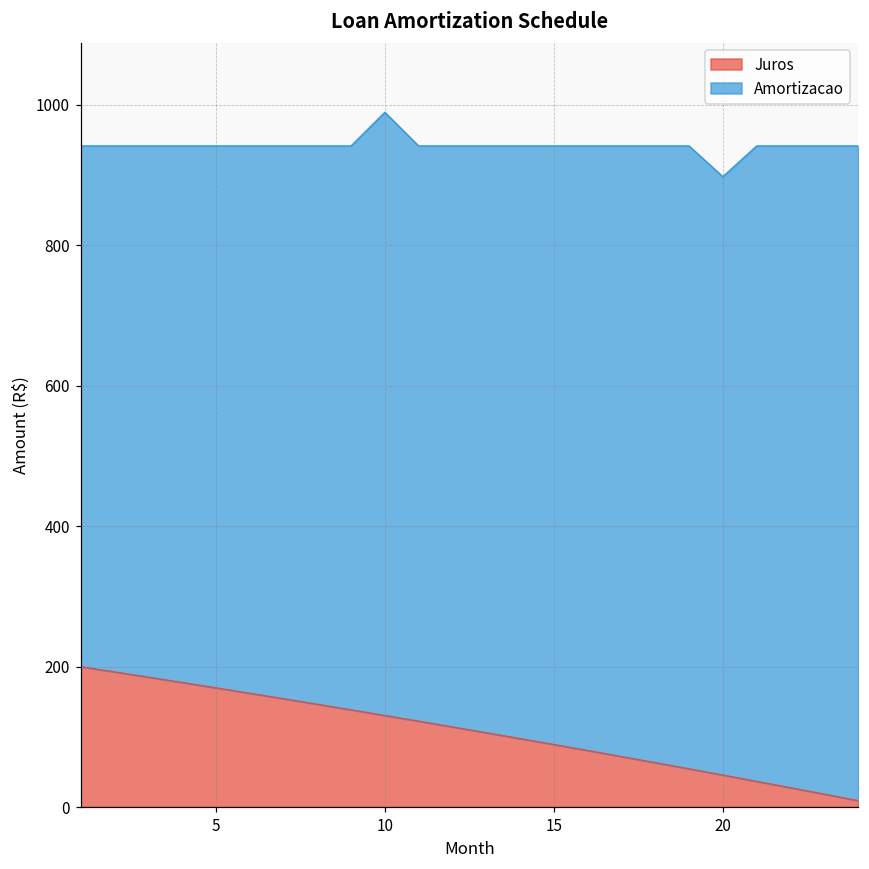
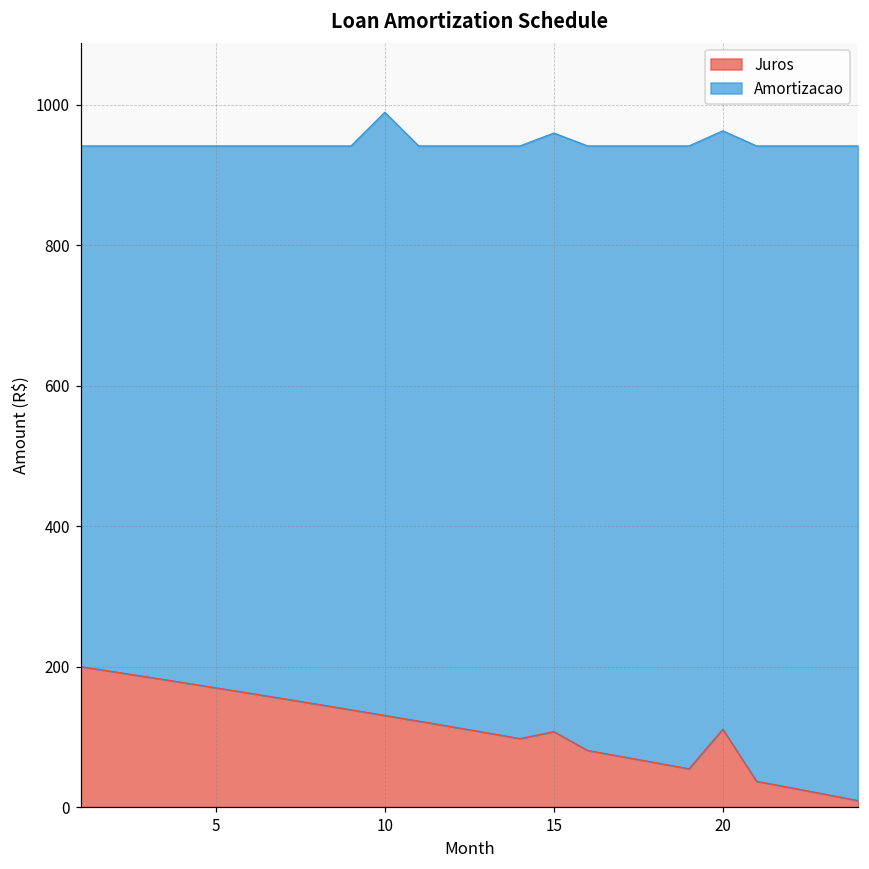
Juros, 15: 90 -> 110
Juros, 20: 50 -> 110
